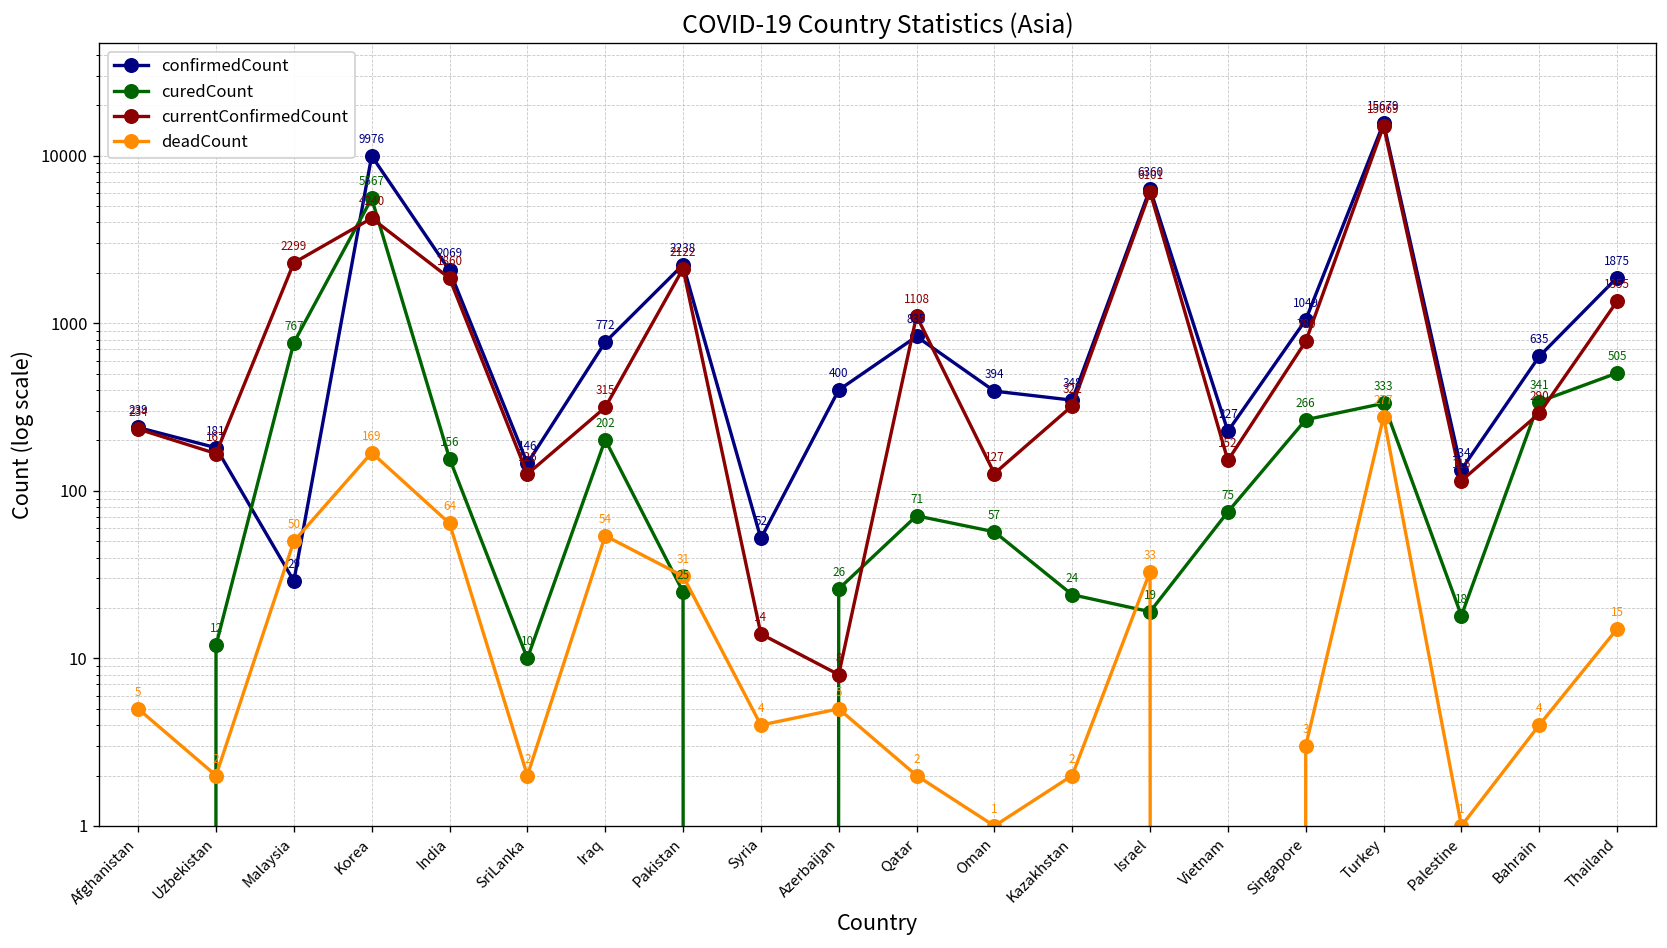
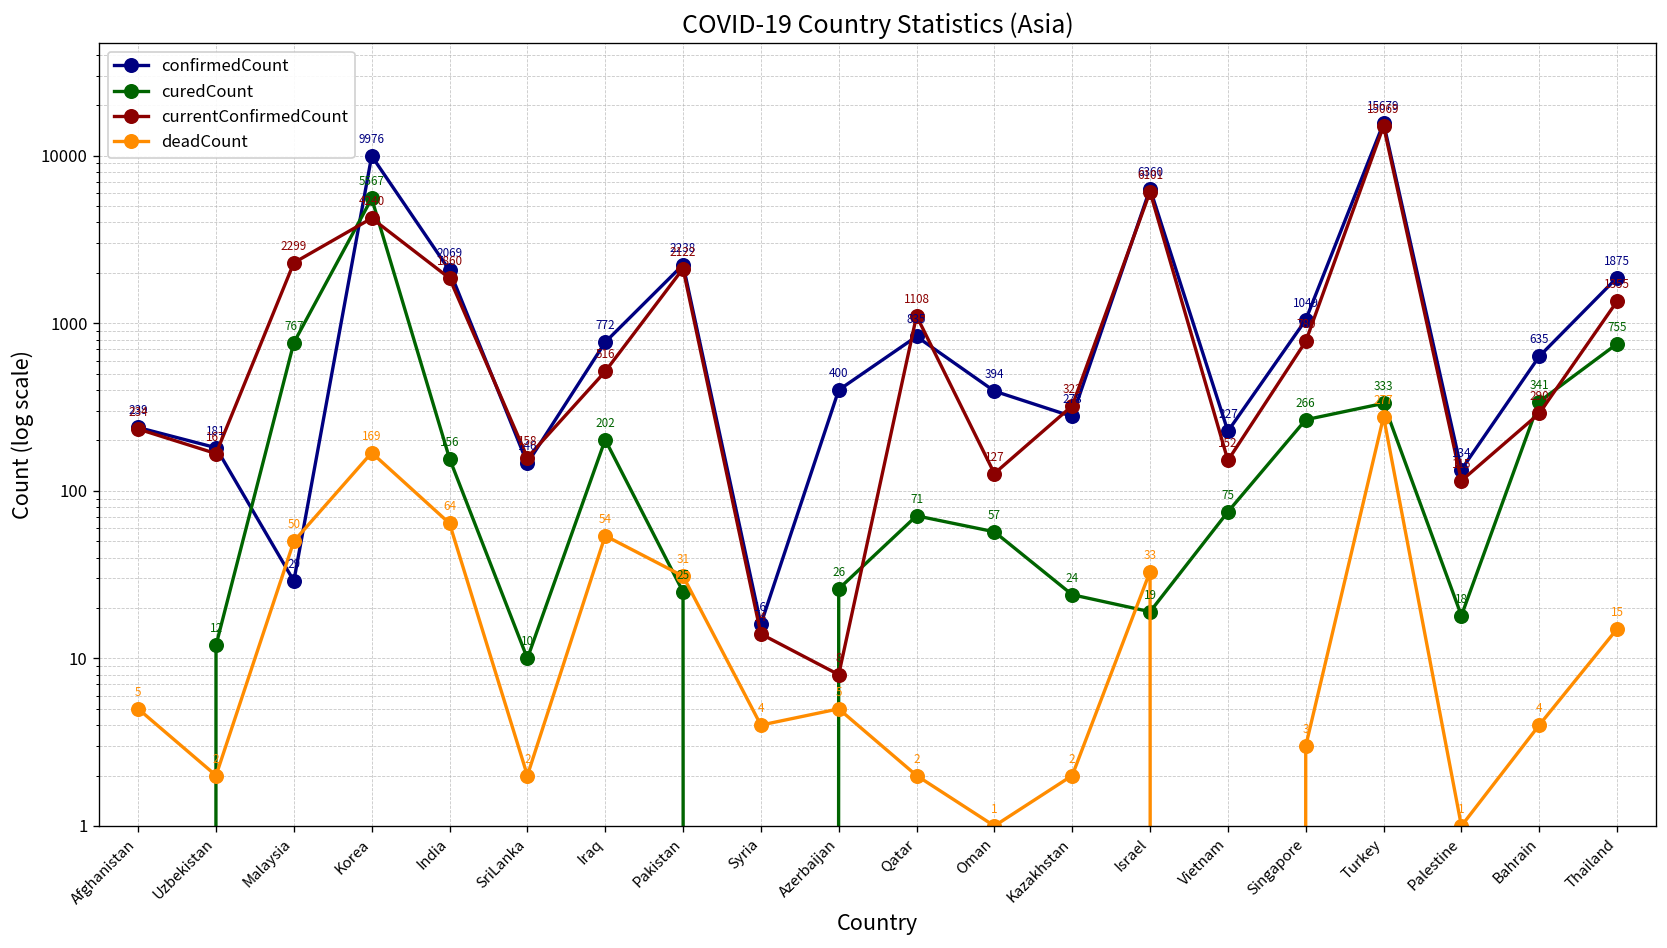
currentConfirmedCount, SriLanka: 126 -> 158
currentConfirmedCount, Iraq: 315 -> 516
confirmedCount, Syria: 52 -> 16
confirmedCount, Kazakhstan: 348 -> 278
curedCount, Thailand: 505 -> 755
